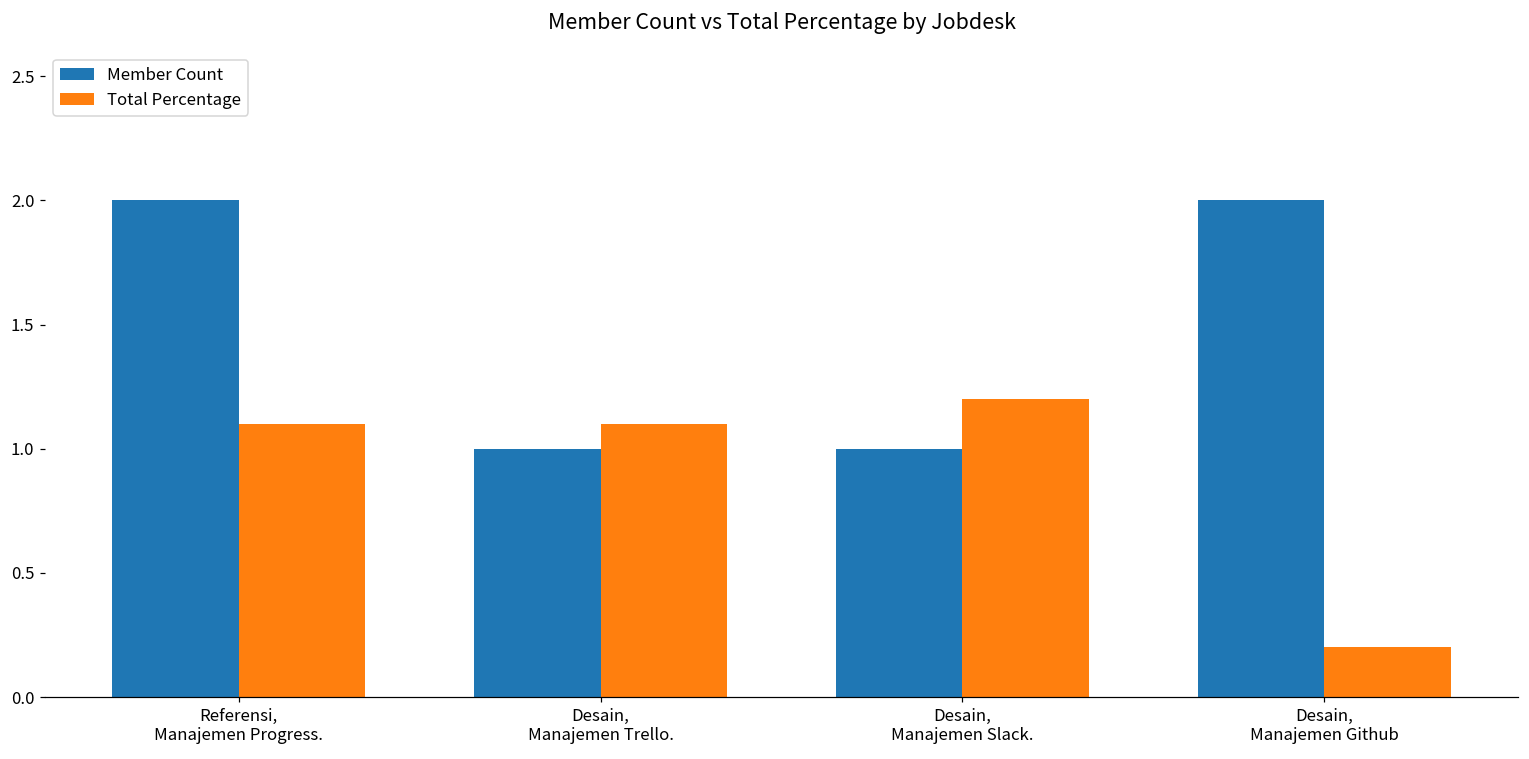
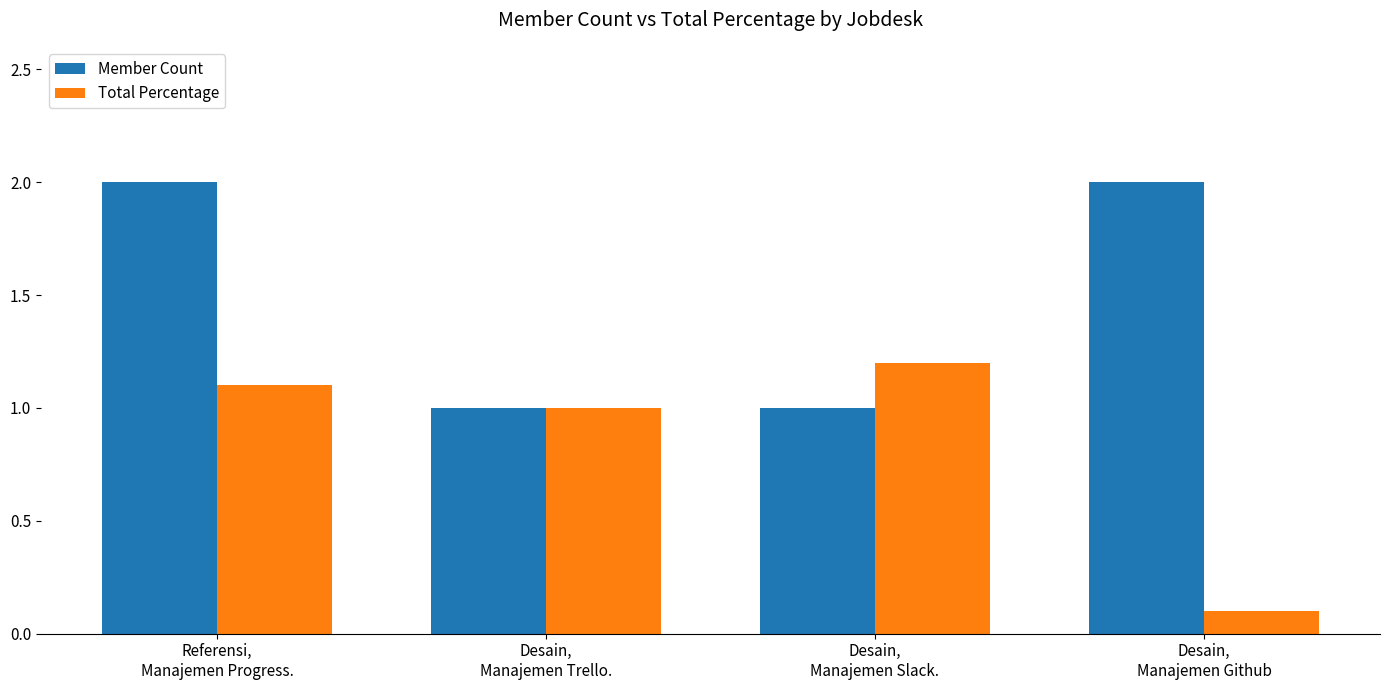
Total Percentage, Desain, Manajemen Trello.: 1.1 -> 1.0
Total Percentage, Desain, Manajemen Github: 0.2 -> 0.1
